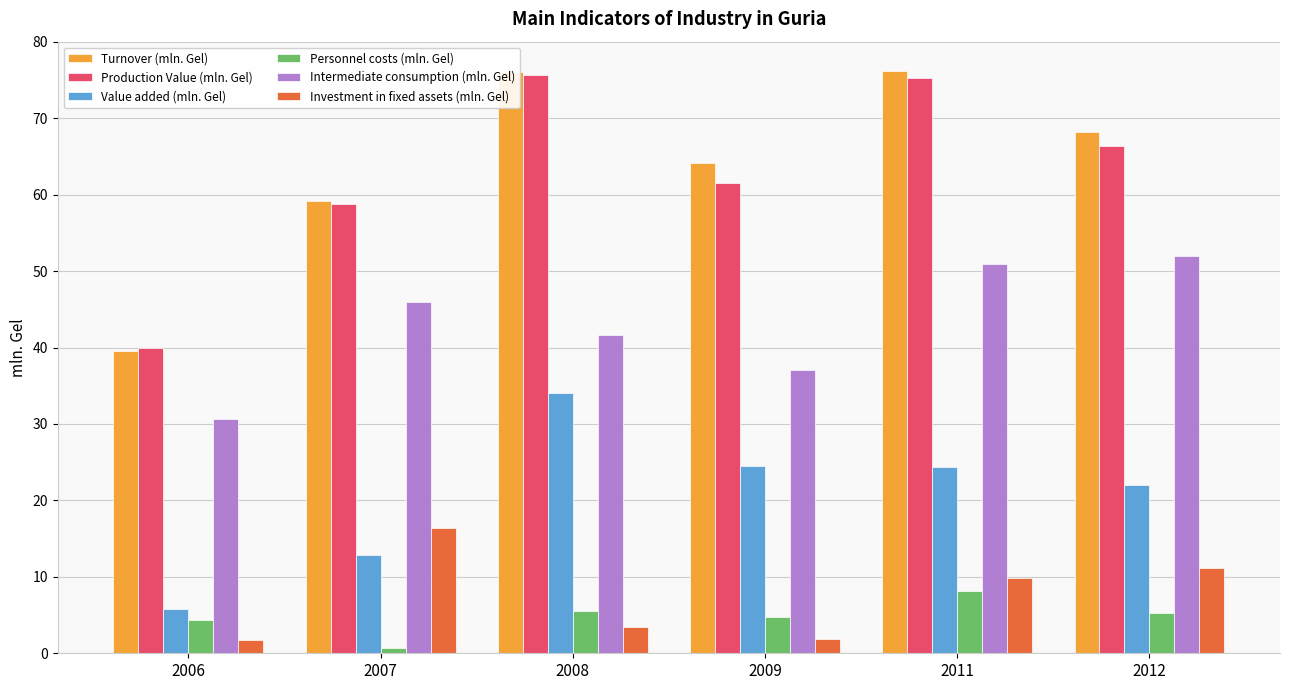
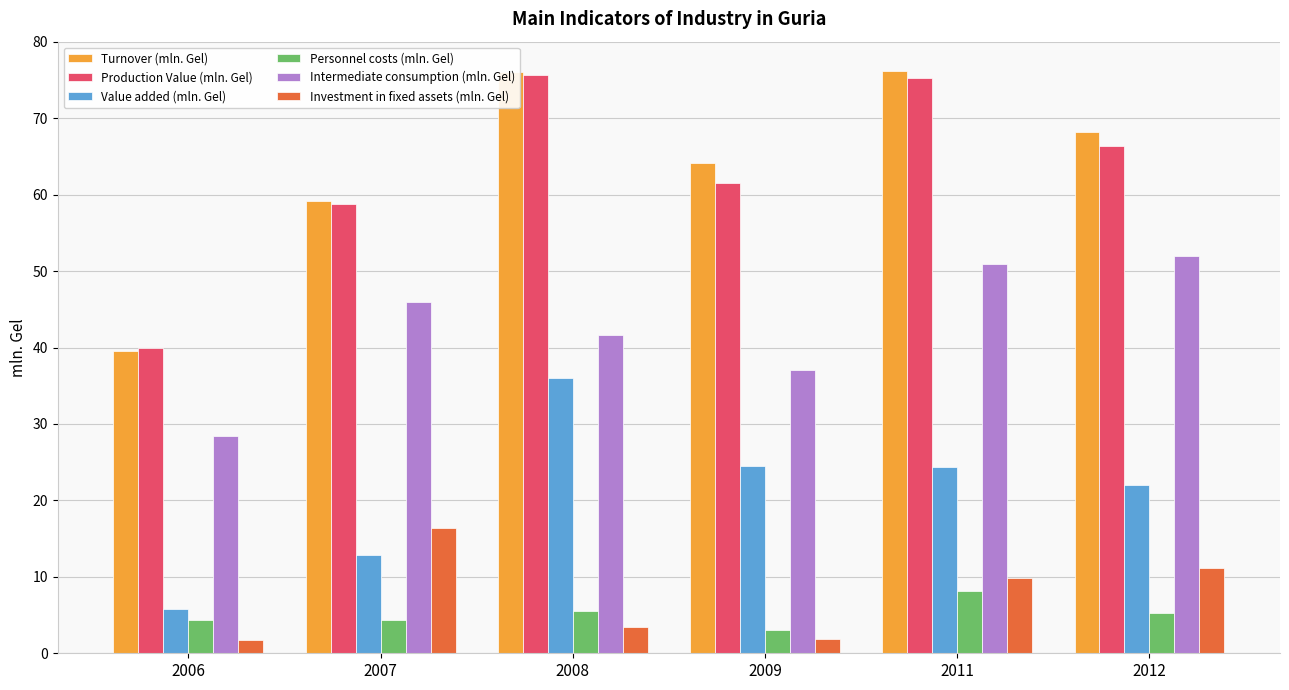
Intermediate consumption (mln. Gel), 2006: 31 -> 28
Personnel costs (mln. Gel), 2007: 1 -> 4
Value added (mln. Gel), 2008: 34 -> 36
Personnel costs (mln. Gel), 2009: 5 -> 3
